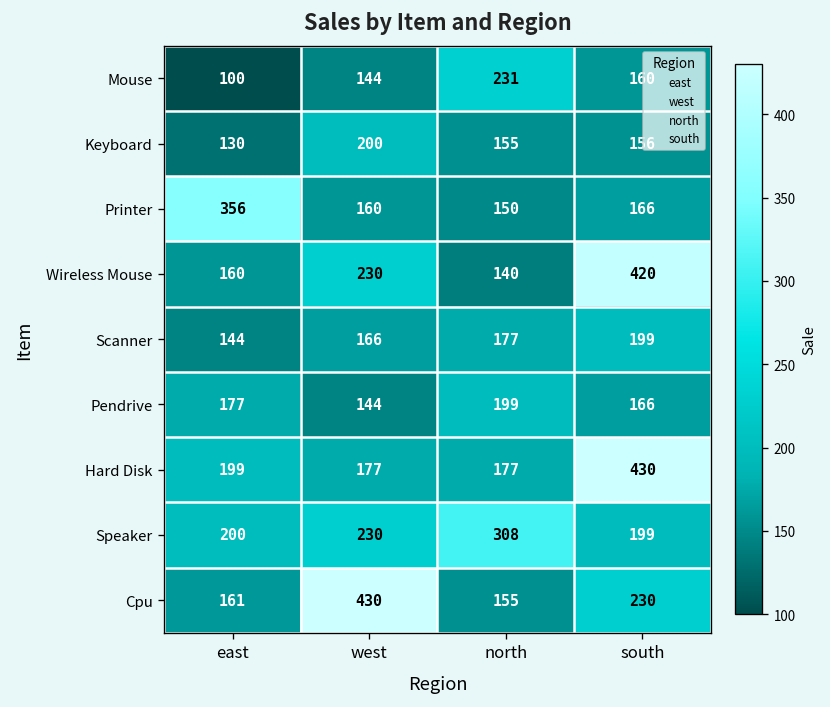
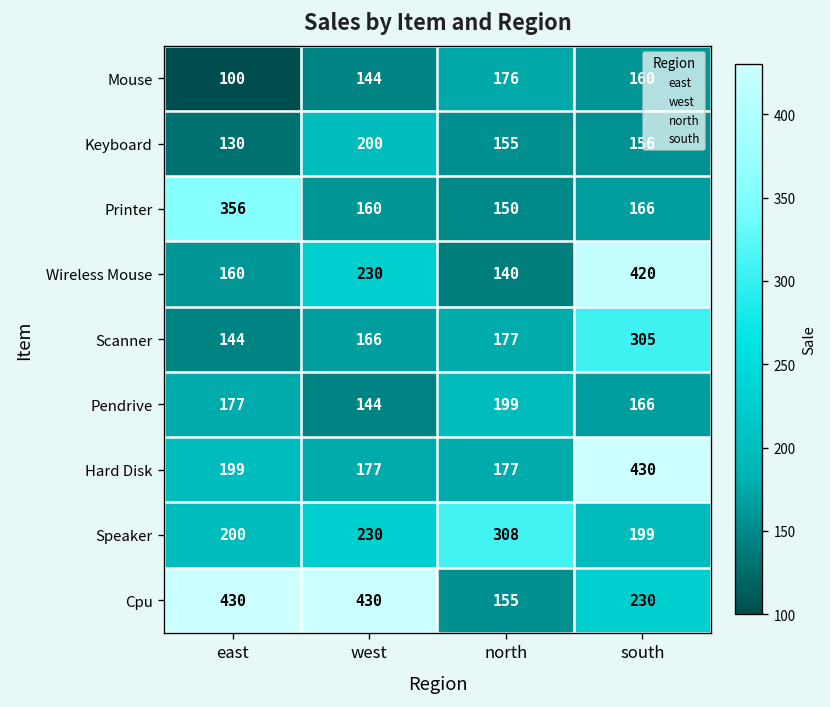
Mouse, north: 231 -> 176
Scanner, south: 199 -> 305
Cpu, east: 161 -> 430
